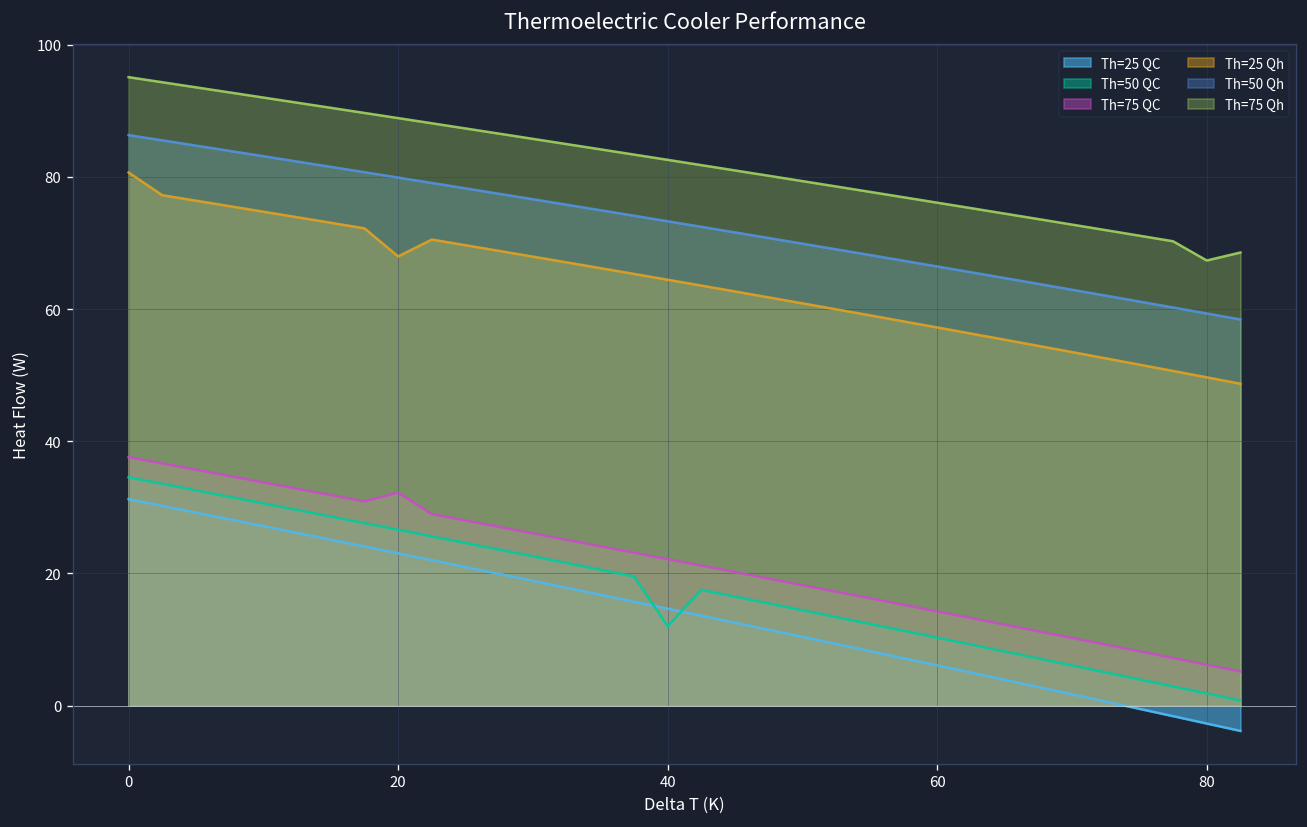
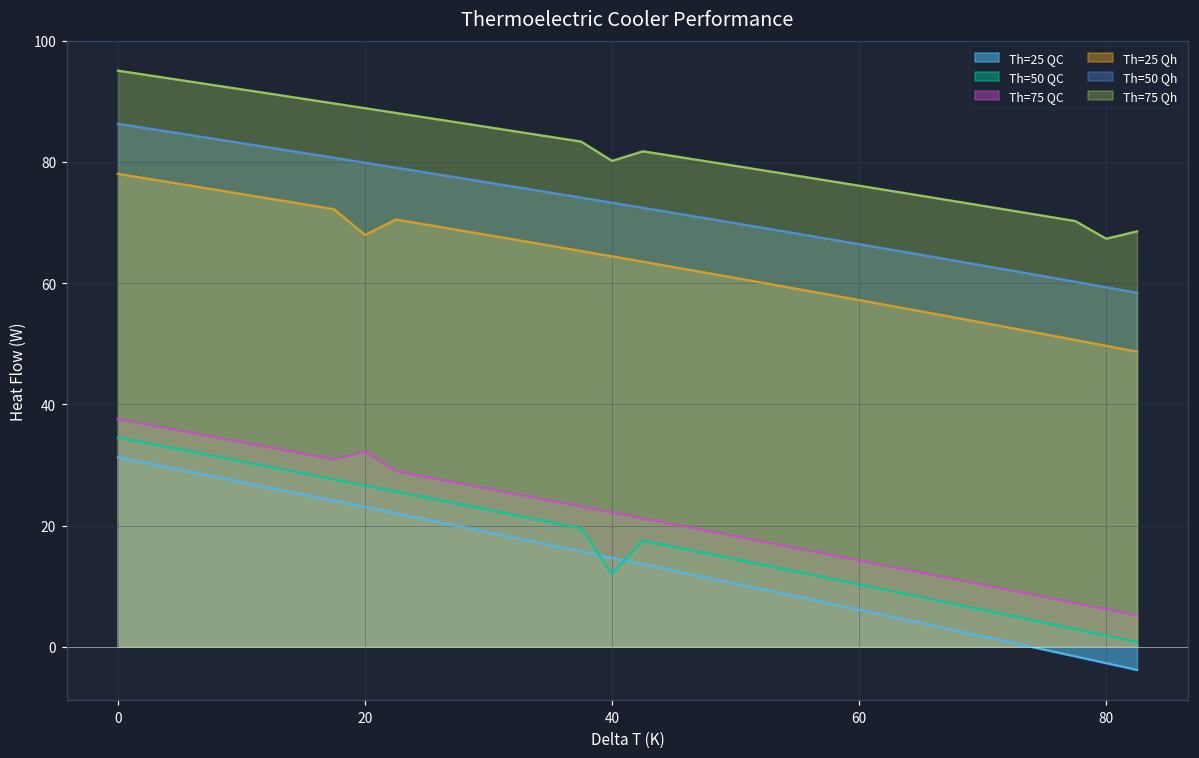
Th=25 Qh, 0: 81 -> 78
Th=75 Qh, 40: 83 -> 80
